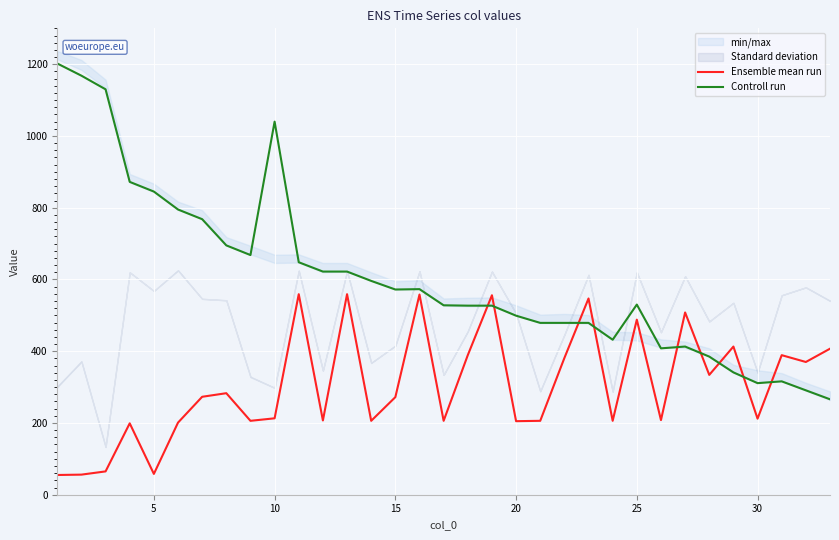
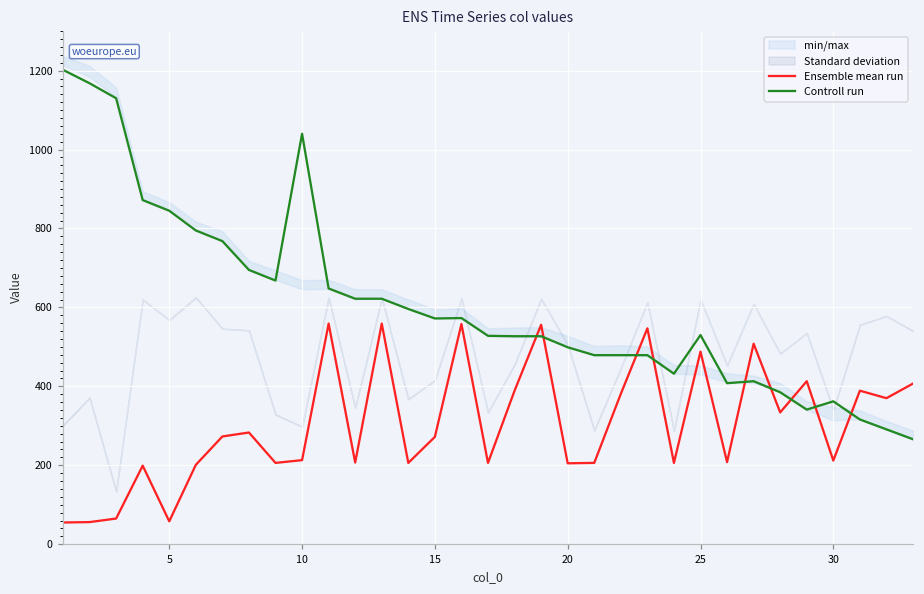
Controll run, 30: 310 -> 360
